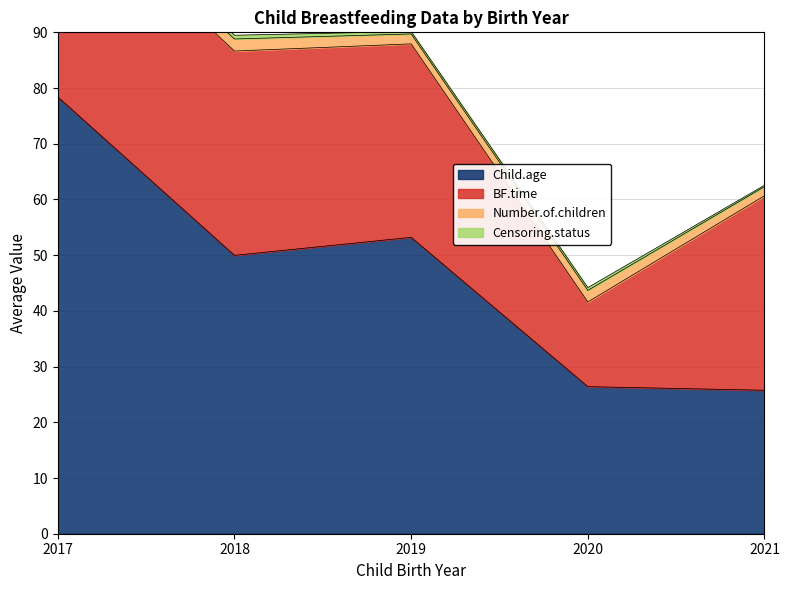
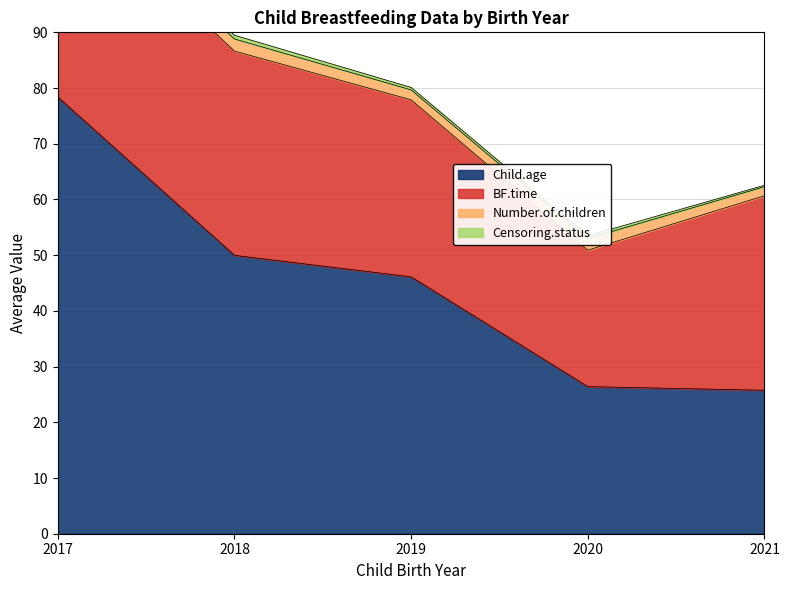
Child.age, 2019: 53 -> 46
BF.time, 2019: 35 -> 32
BF.time, 2020: 15 -> 25
